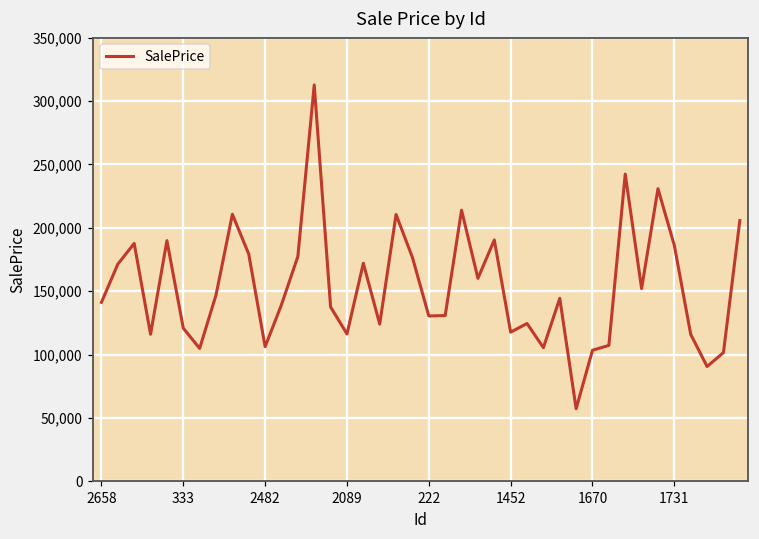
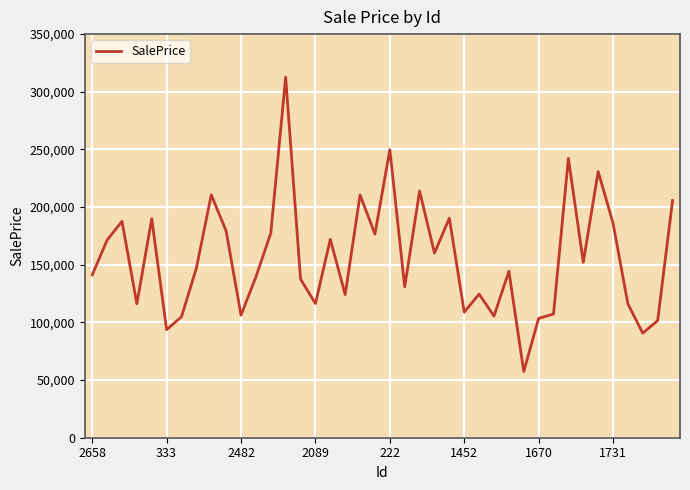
333: 121,000 -> 94,000
222: 130,000 -> 250,000
1452: 118,000 -> 109,000
